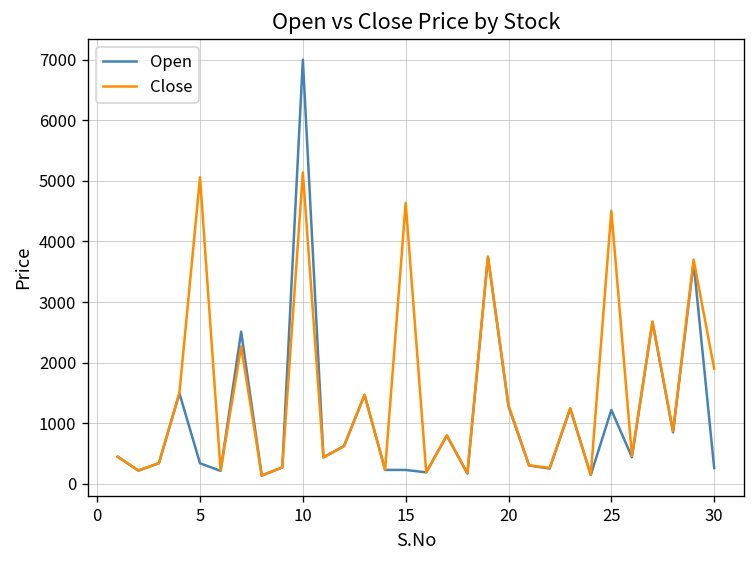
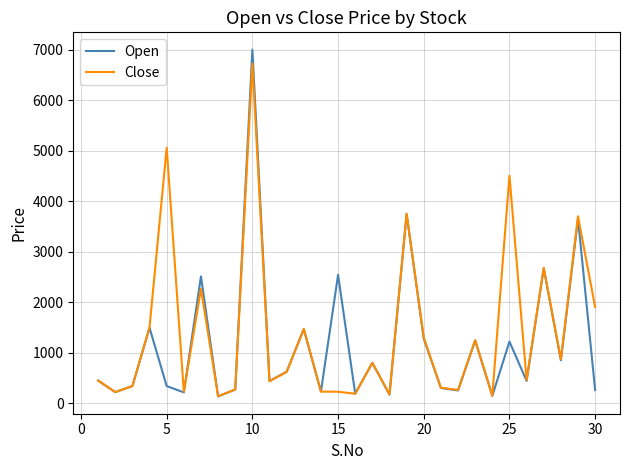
Close, 10: 5100 -> 6700
Open, 15: 200 -> 2500
Close, 15: 4600 -> 200
